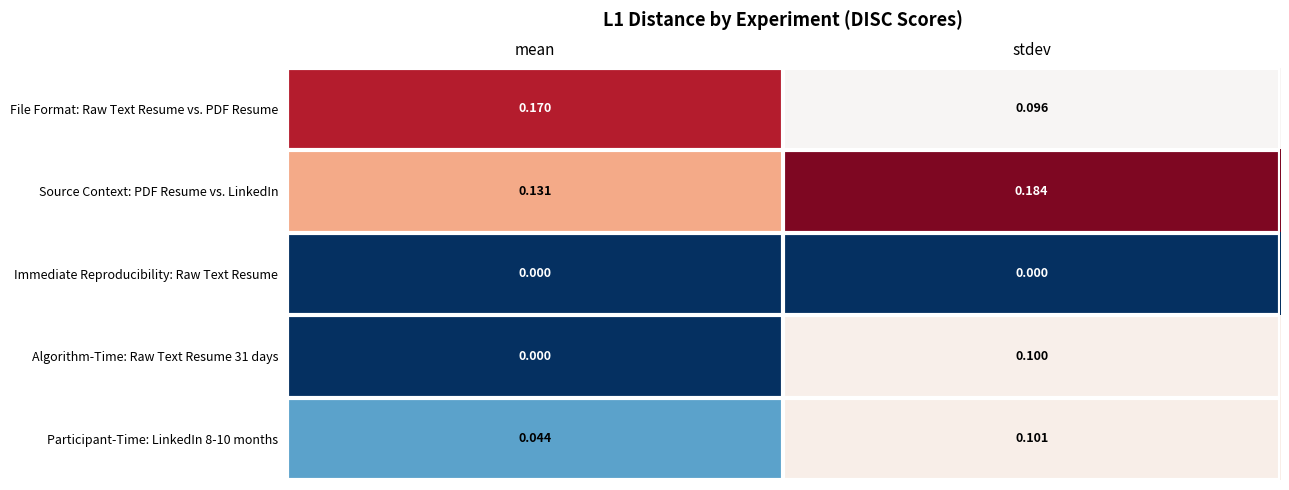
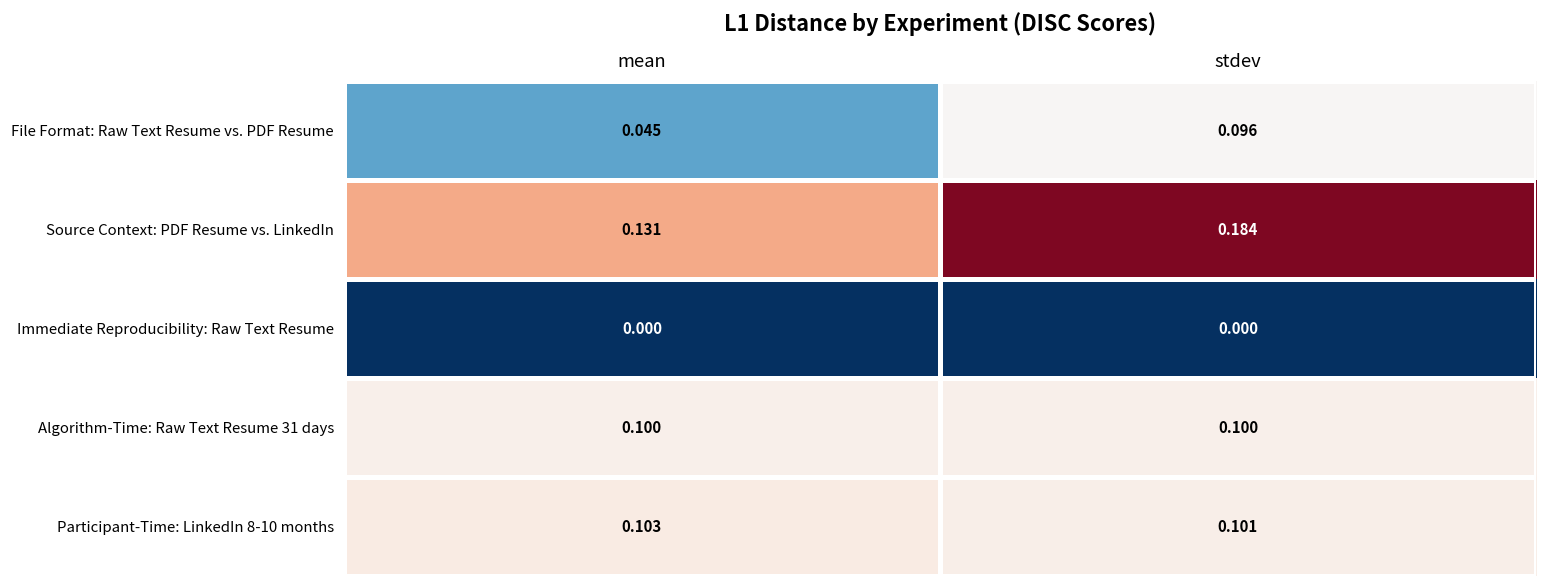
File Format: Raw Text Resume vs. PDF Resume, mean: 0.170 -> 0.045
Algorithm-Time: Raw Text Resume 31 days, mean: 0.000 -> 0.100
Participant-Time: LinkedIn 8-10 months, mean: 0.044 -> 0.103
